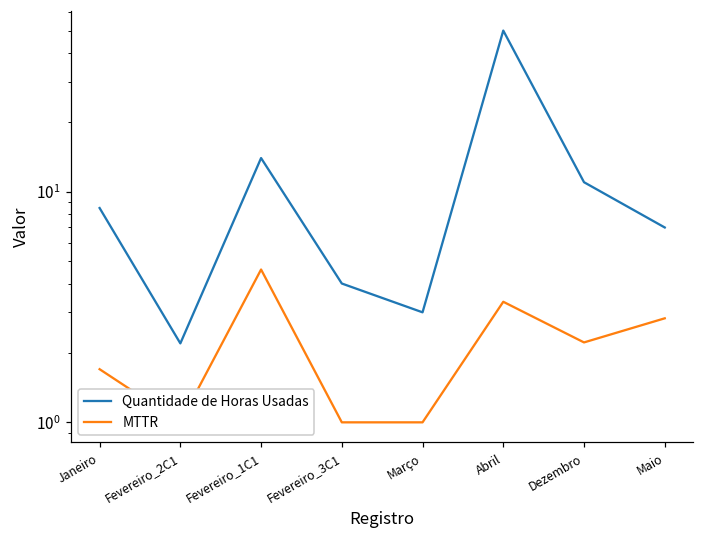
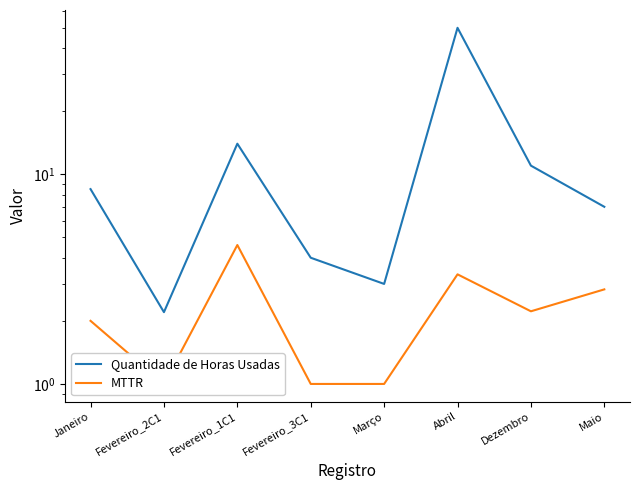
MTTR, Janeiro: 1.7 -> 2.0
